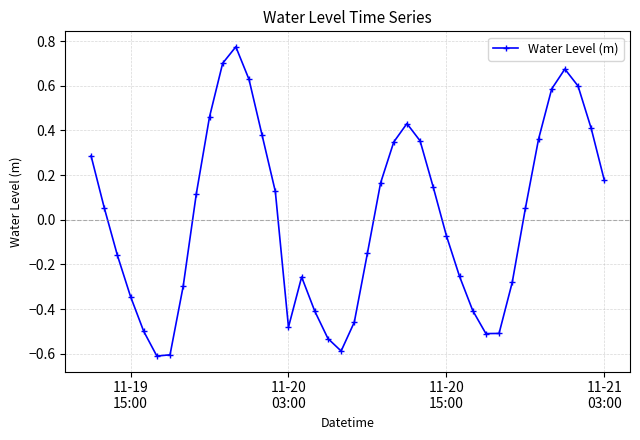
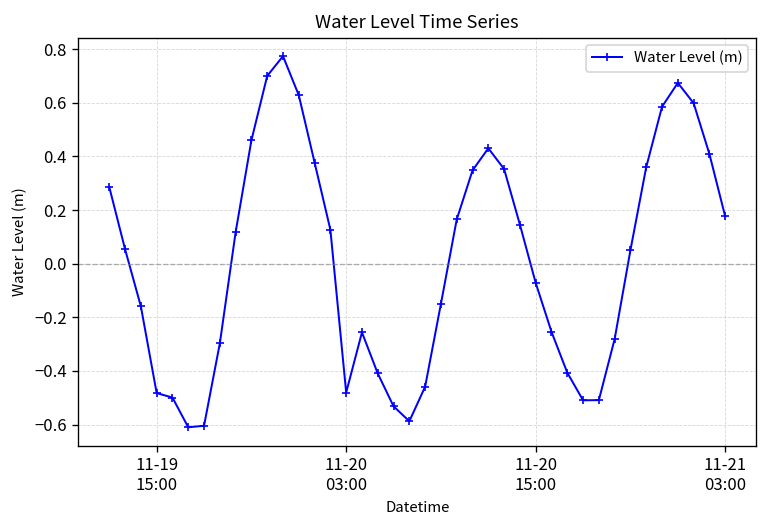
11-19 15:00: -0.34 -> -0.48
